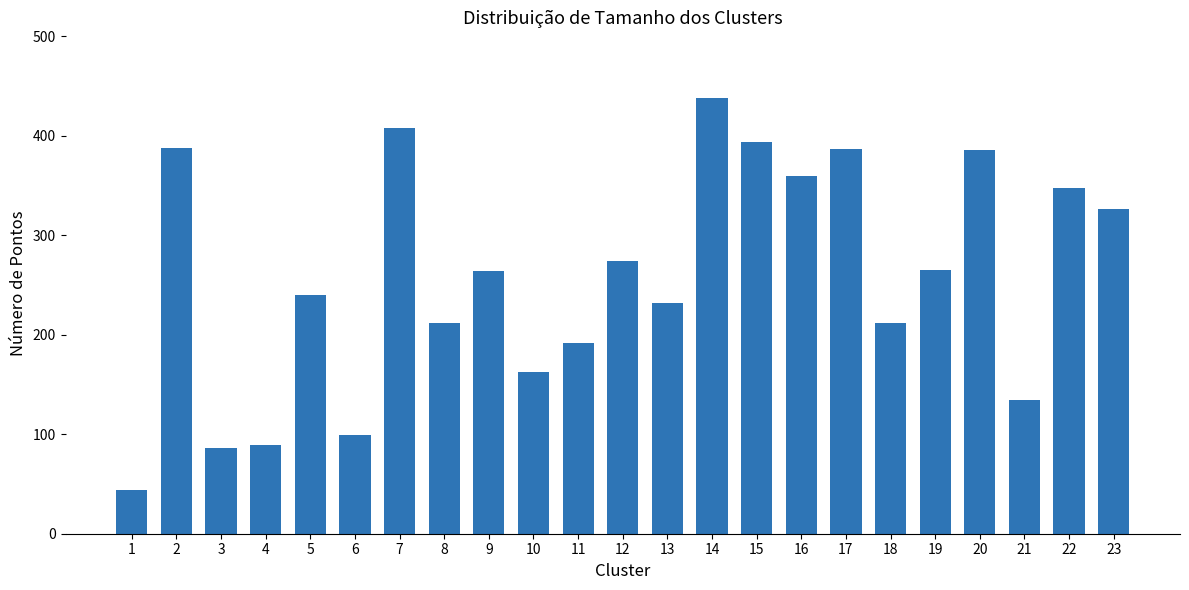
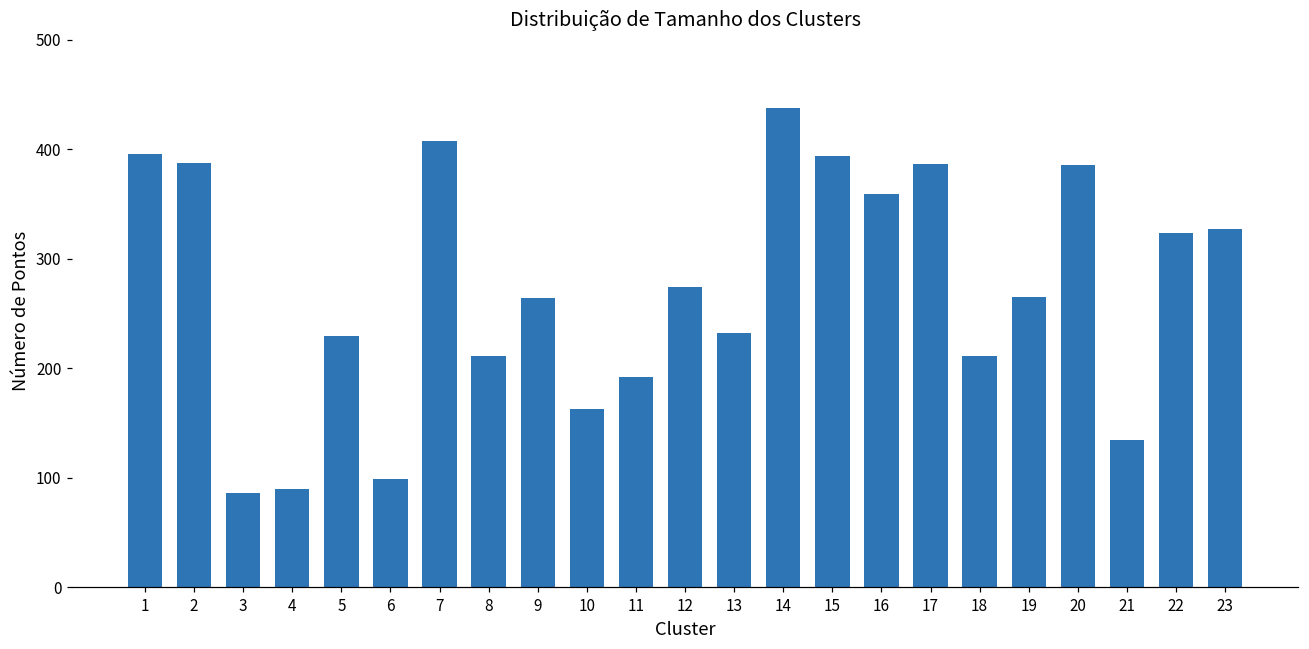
1: 40 -> 400
5: 240 -> 230
22: 350 -> 320
